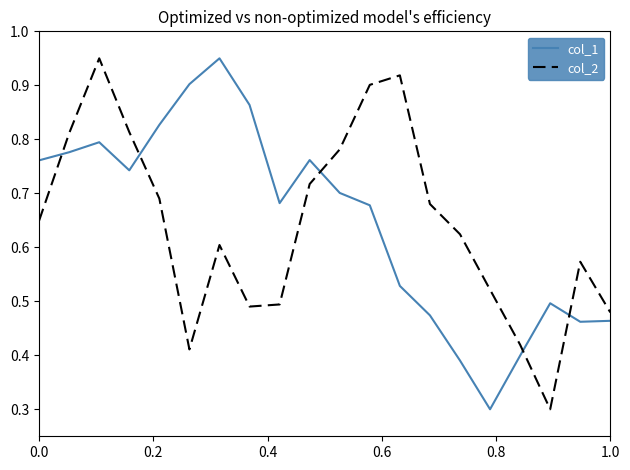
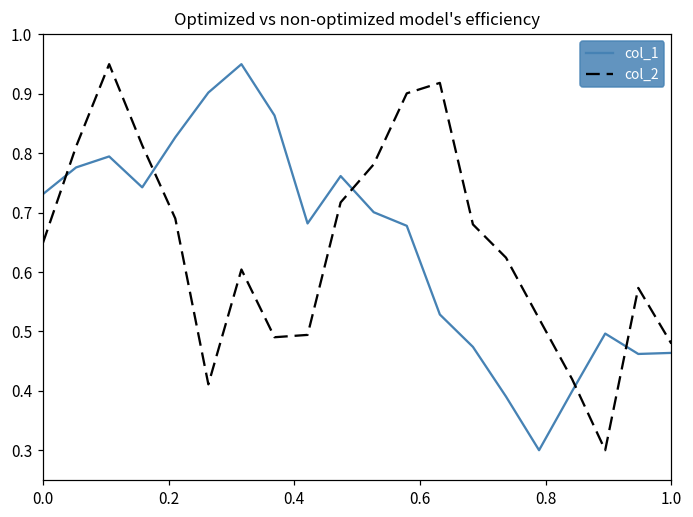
col_1, 0.0: 0.76 -> 0.73
